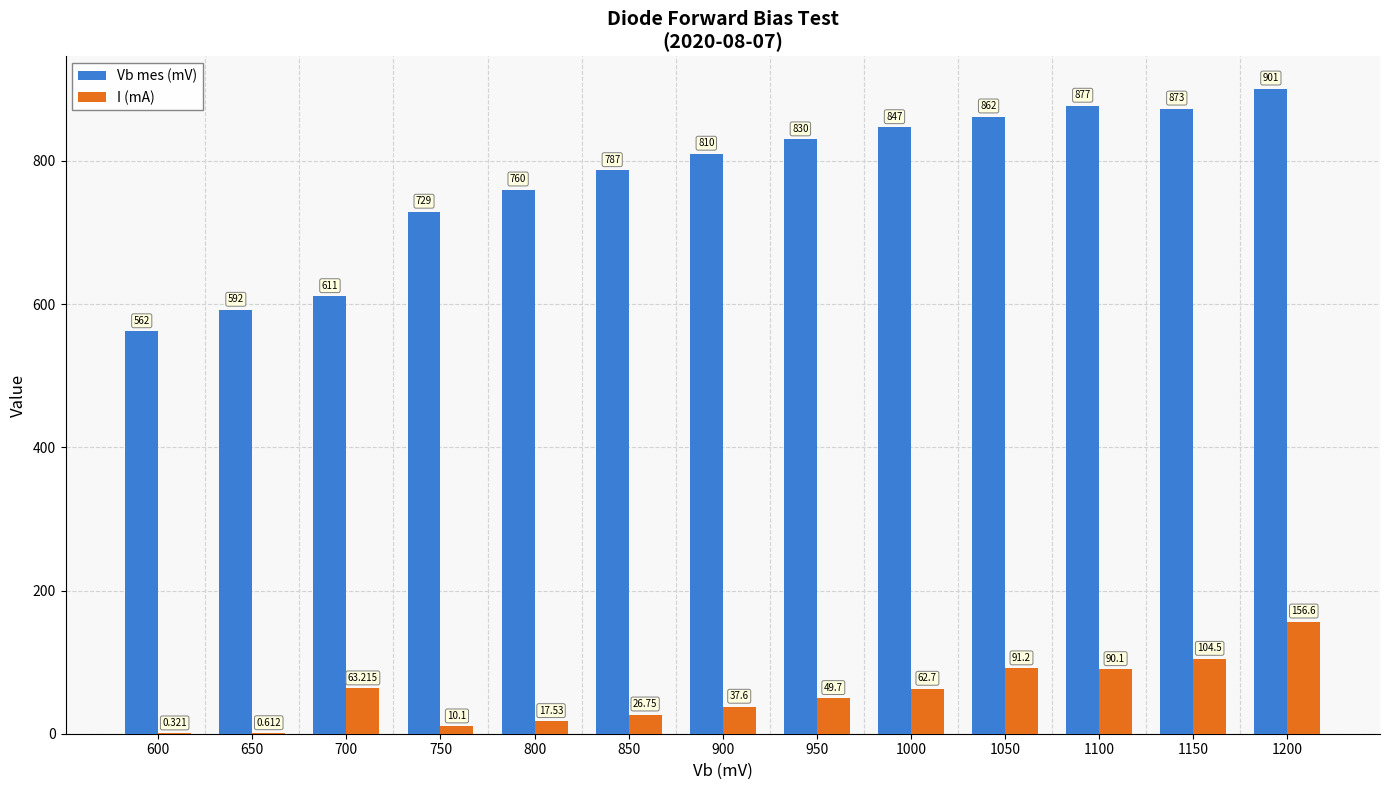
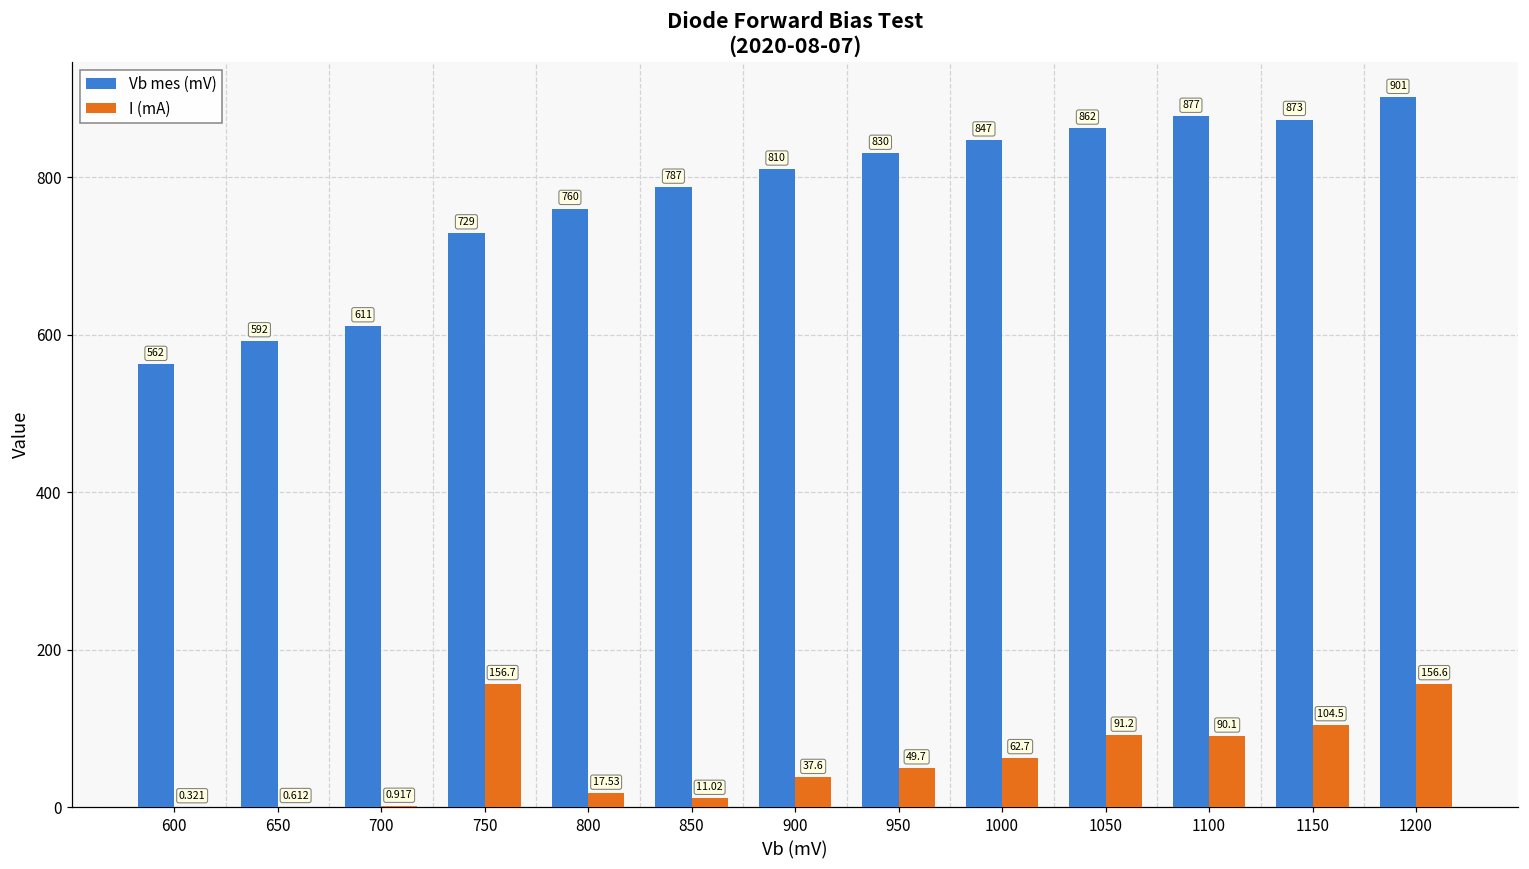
I (mA), 700: 63.215 -> 0.917
I (mA), 750: 10.1 -> 156.7
I (mA), 850: 26.75 -> 11.02
